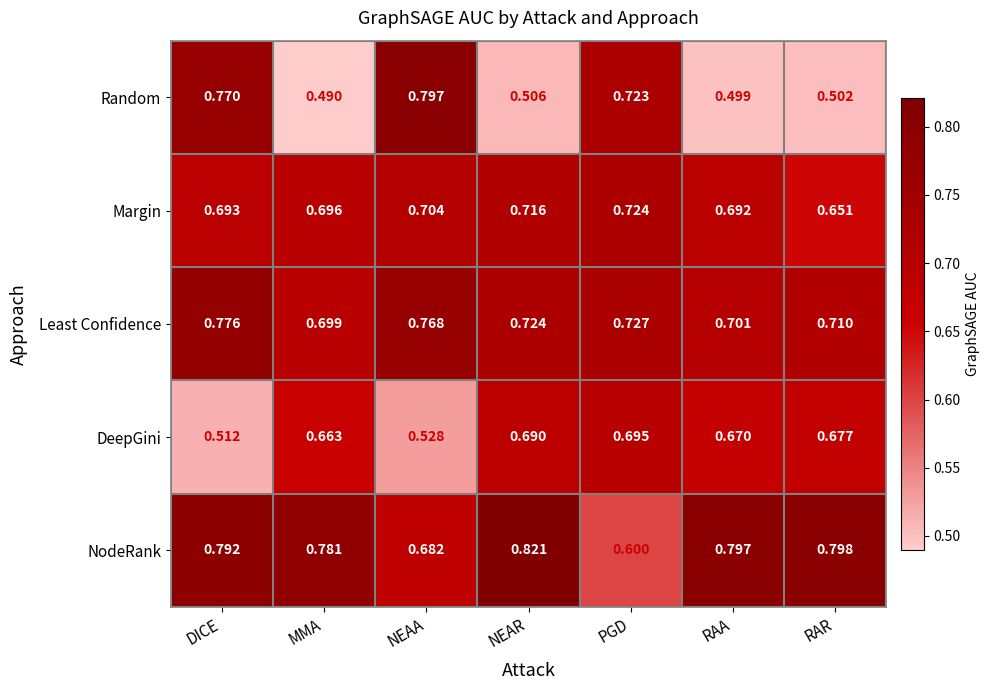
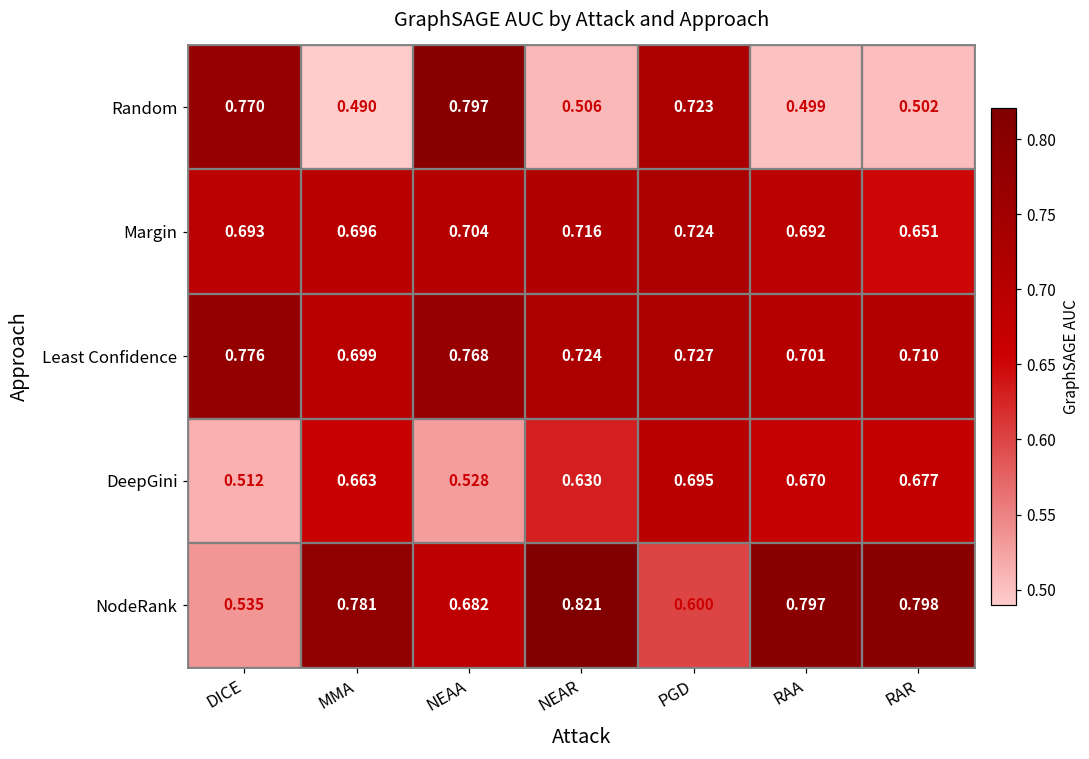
DeepGini, NEAR: 0.690 -> 0.630
NodeRank, DICE: 0.792 -> 0.535
